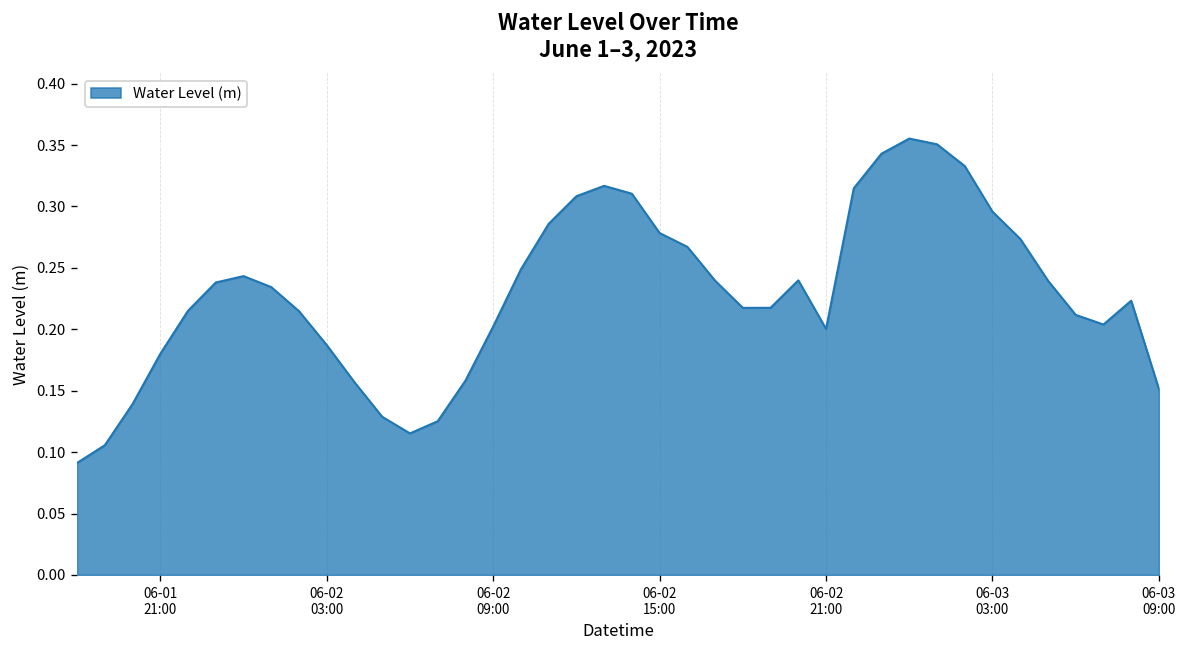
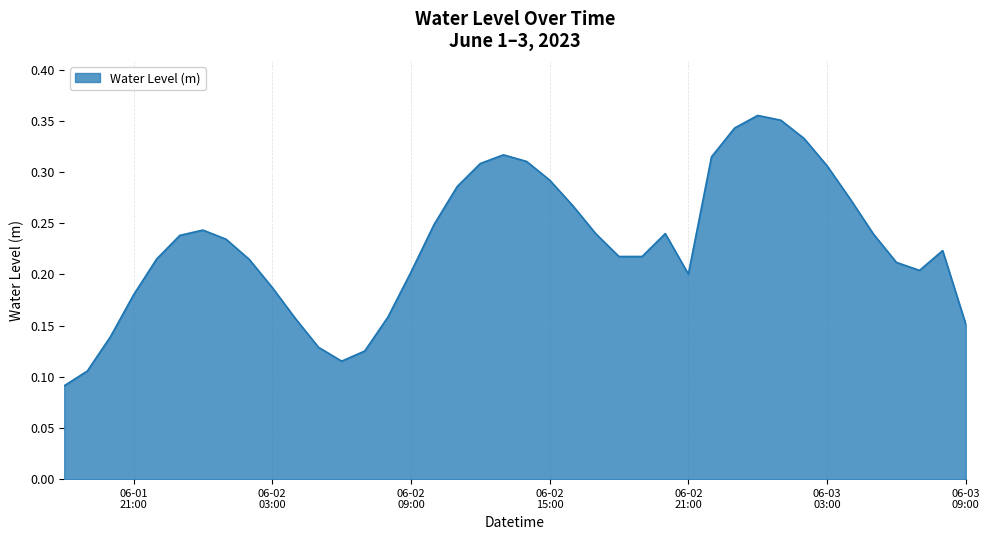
06-02 15:00: 0.278 -> 0.292
06-03 03:00: 0.296 -> 0.306
